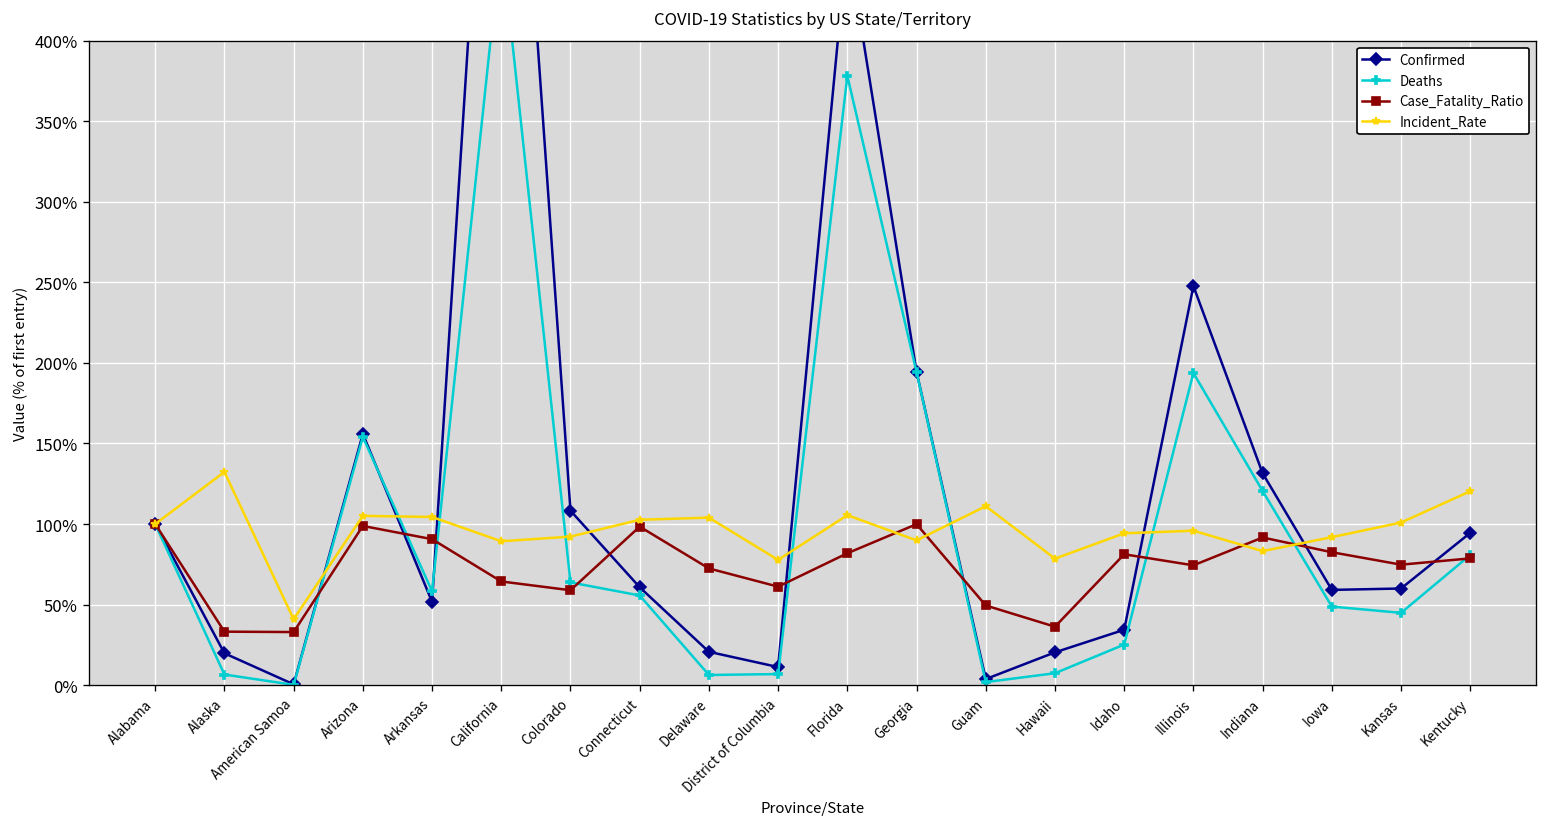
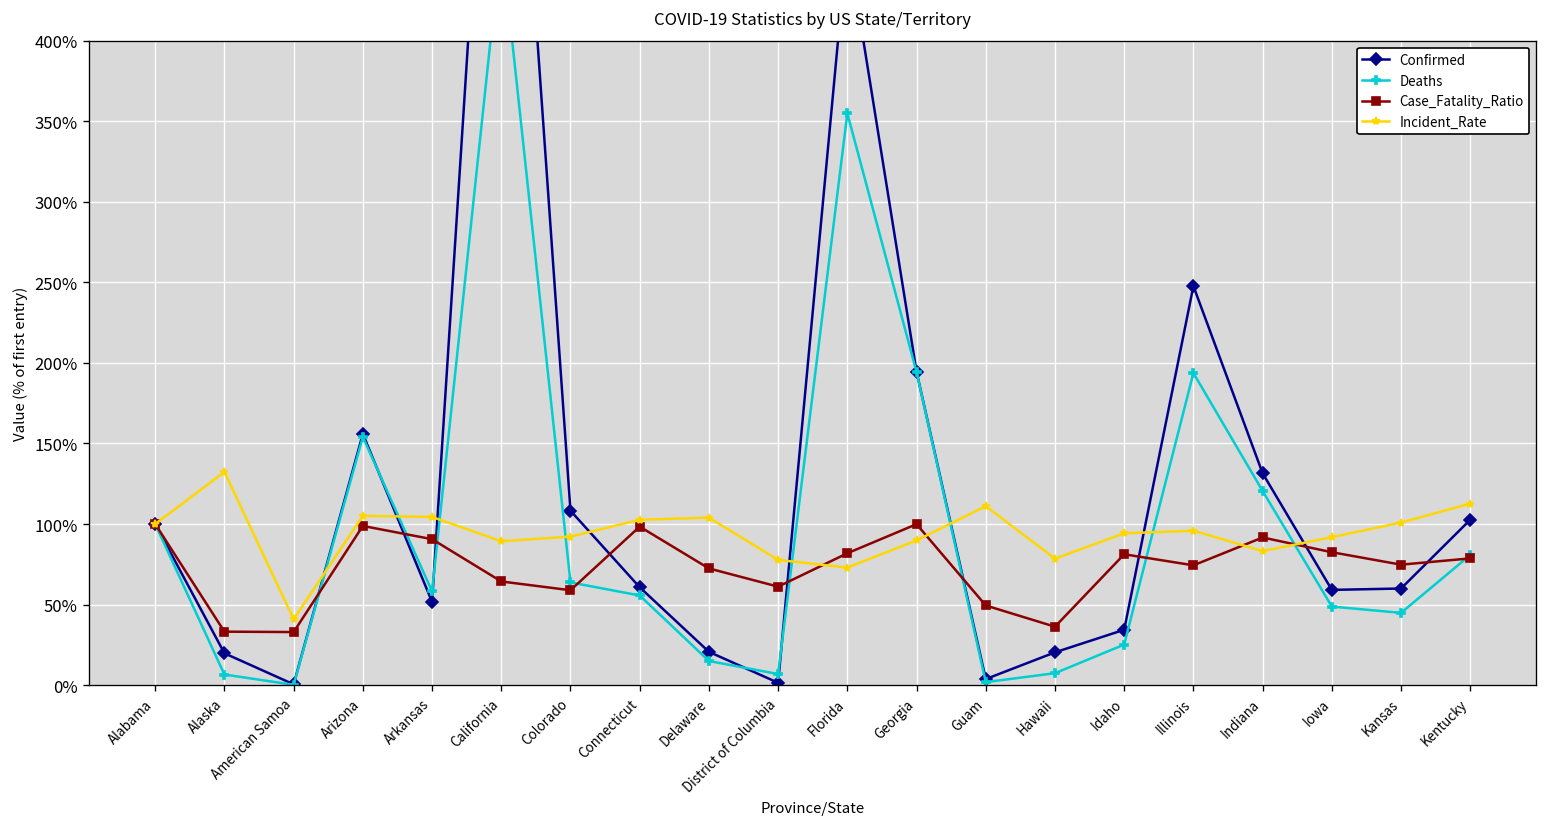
Deaths, Delaware: 6% -> 15%
Confirmed, District of Columbia: 11% -> 1%
Deaths, Florida: 378% -> 355%
Incident_Rate, Florida: 106% -> 73%
Confirmed, Kentucky: 95% -> 103%
Incident_Rate, Kentucky: 120% -> 113%
